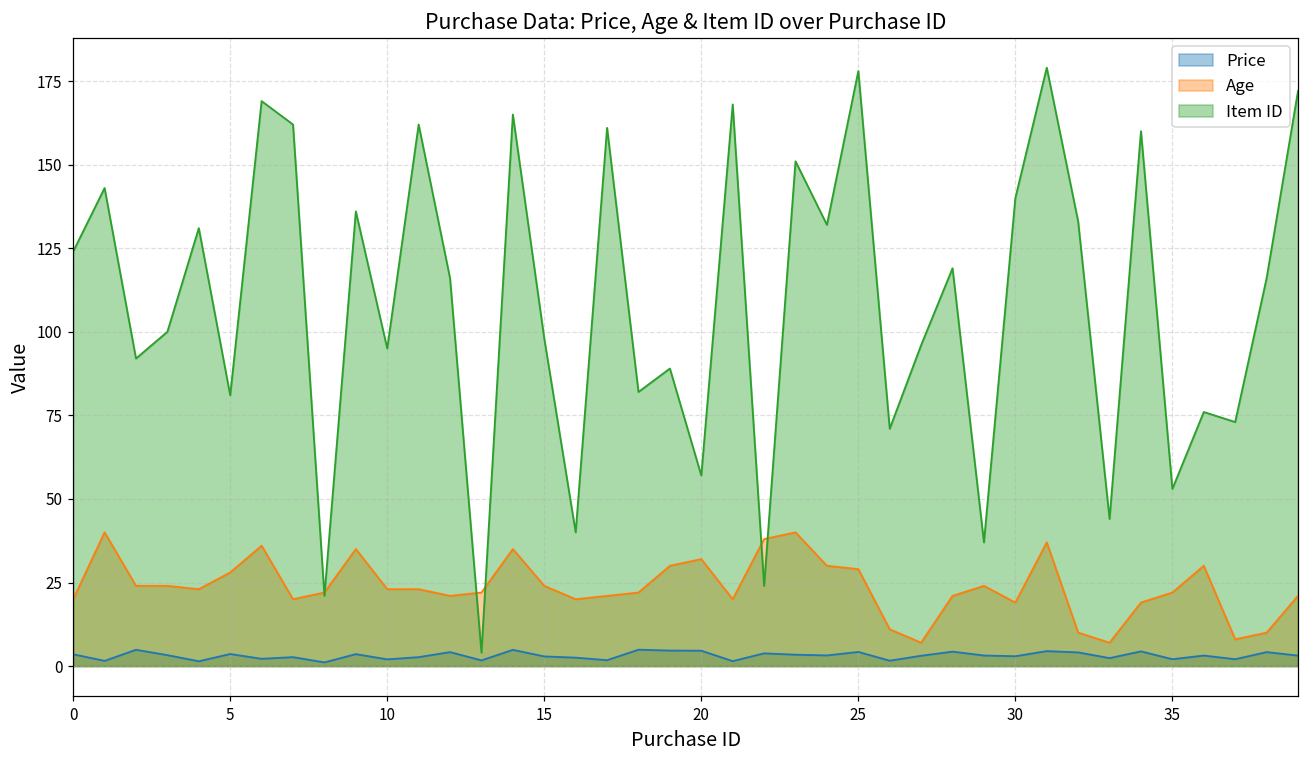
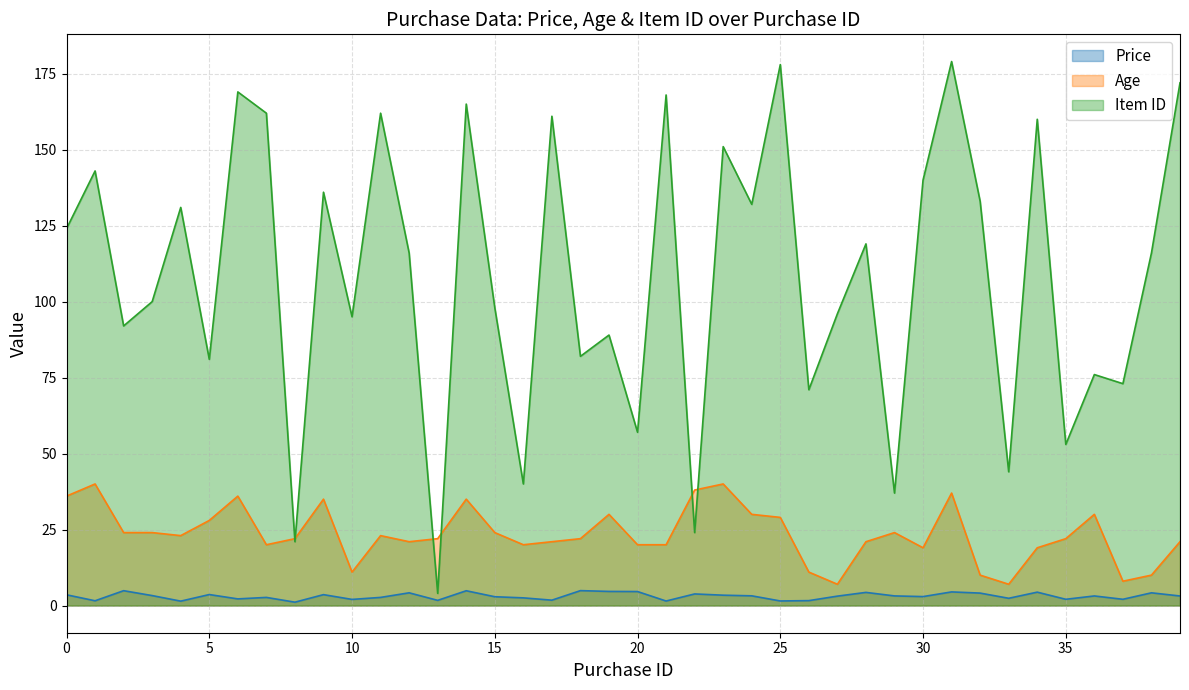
Age, 0: 20 -> 36
Age, 10: 23 -> 11
Age, 20: 32 -> 20
Price, 25: 4 -> 2
